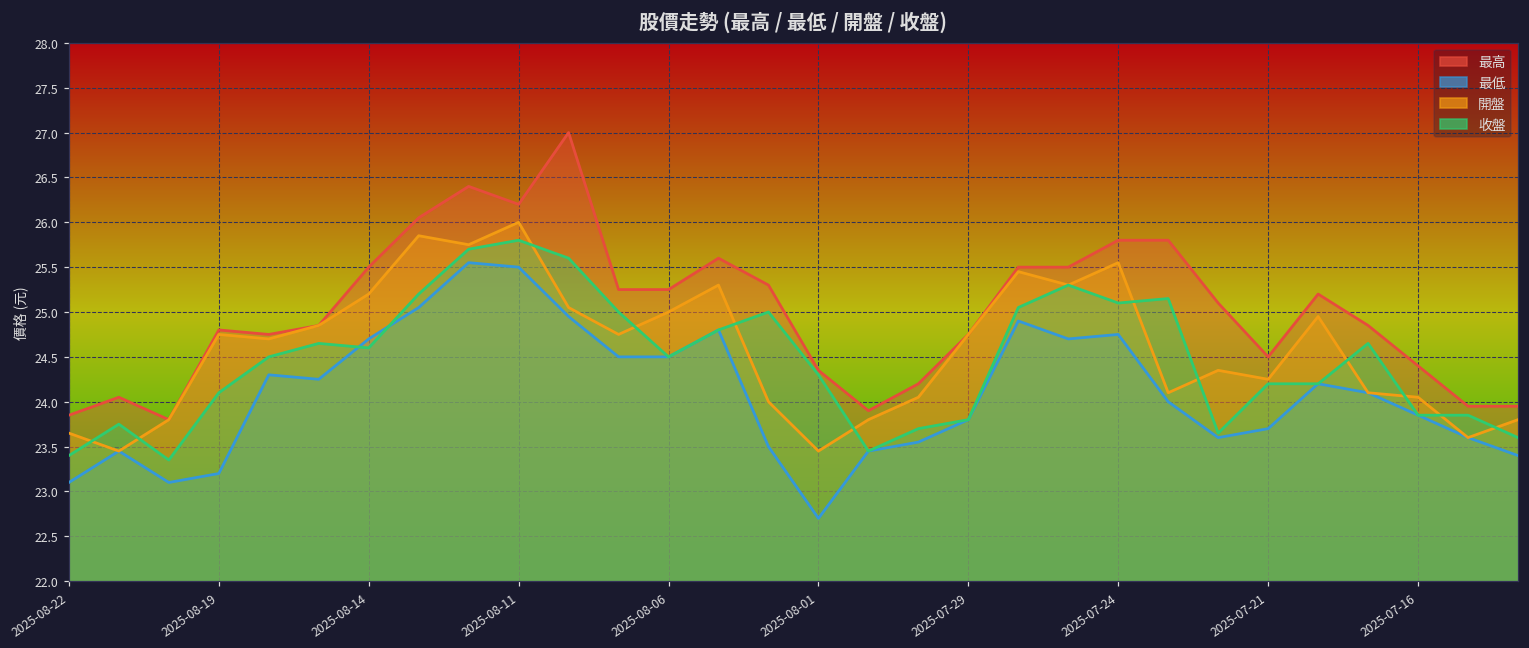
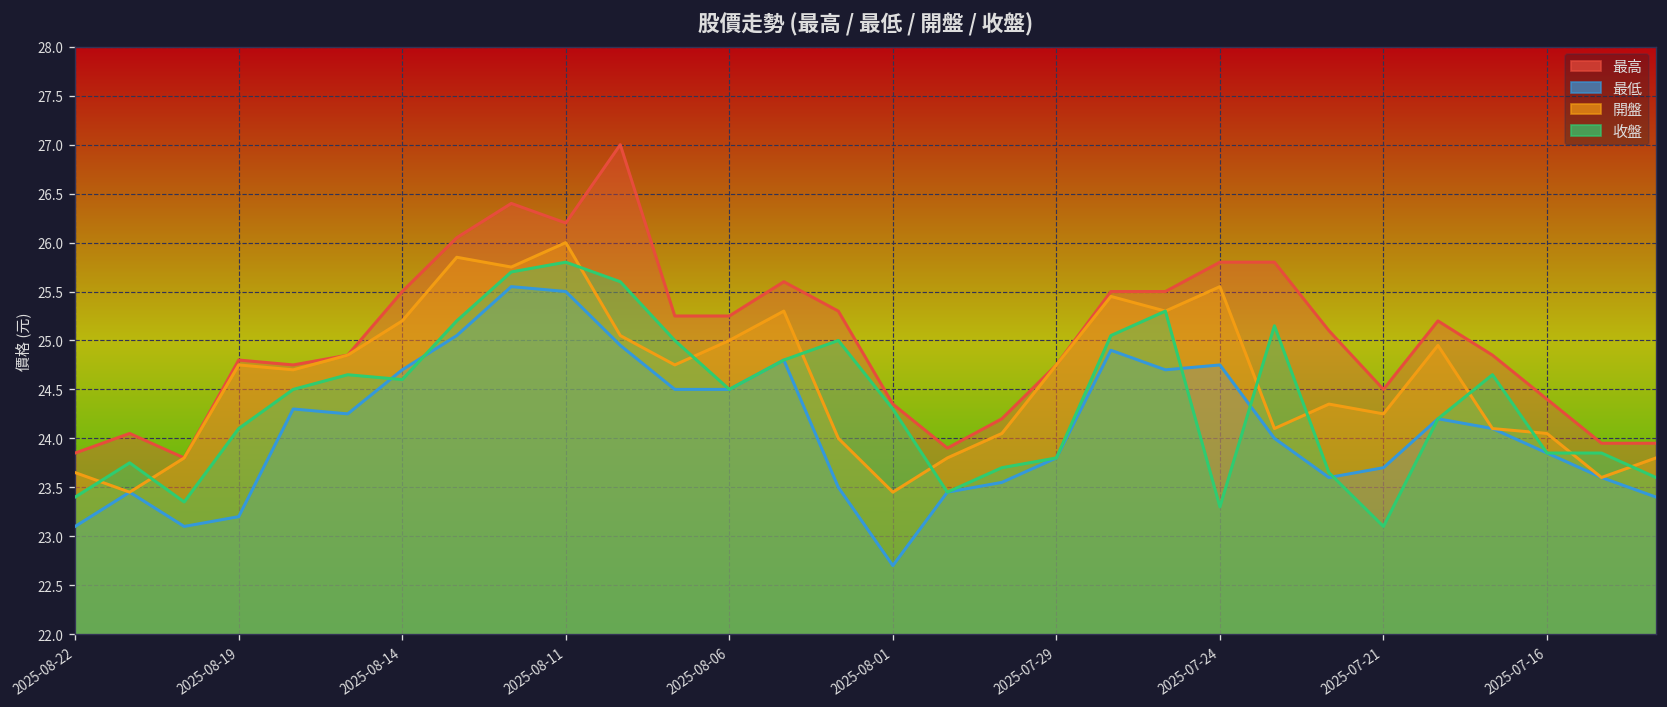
收盤, 2025-07-24: 25.1 -> 23.3
收盤, 2025-07-21: 24.2 -> 23.1
